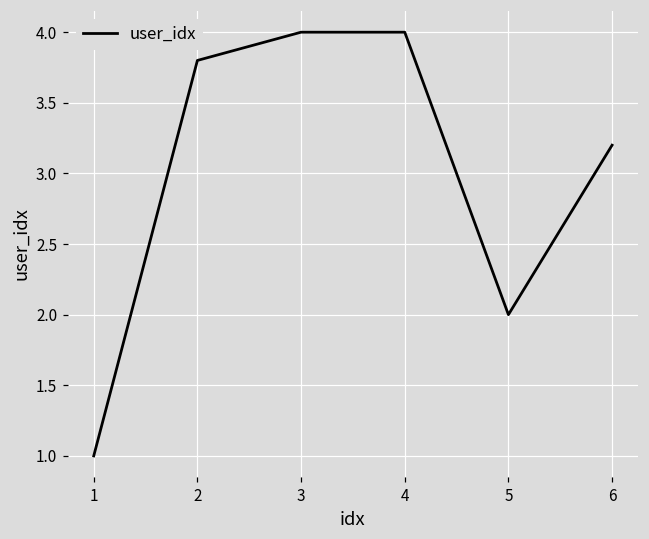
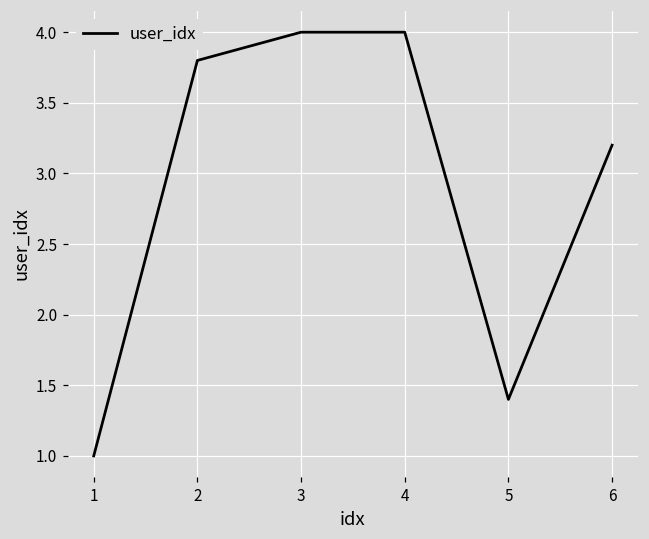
5: 2.0 -> 1.4
